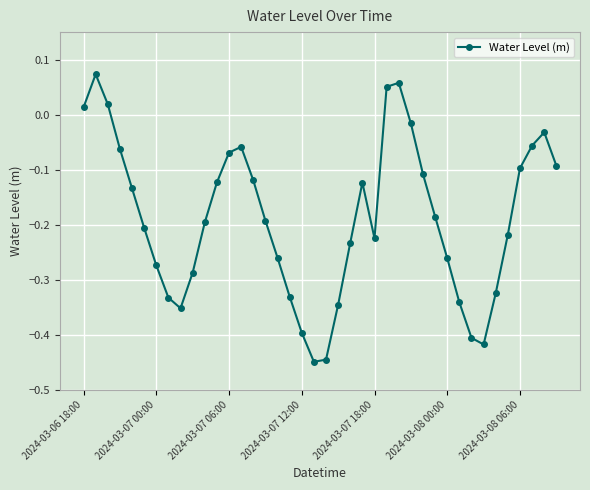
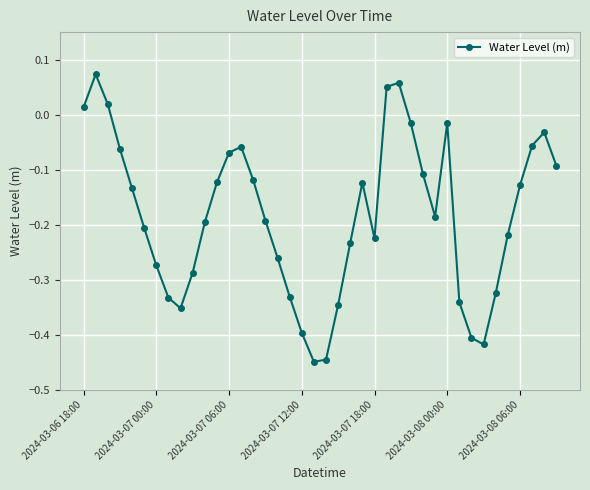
2024-03-08 00:00: -0.26 -> -0.02
2024-03-08 06:00: -0.10 -> -0.13
